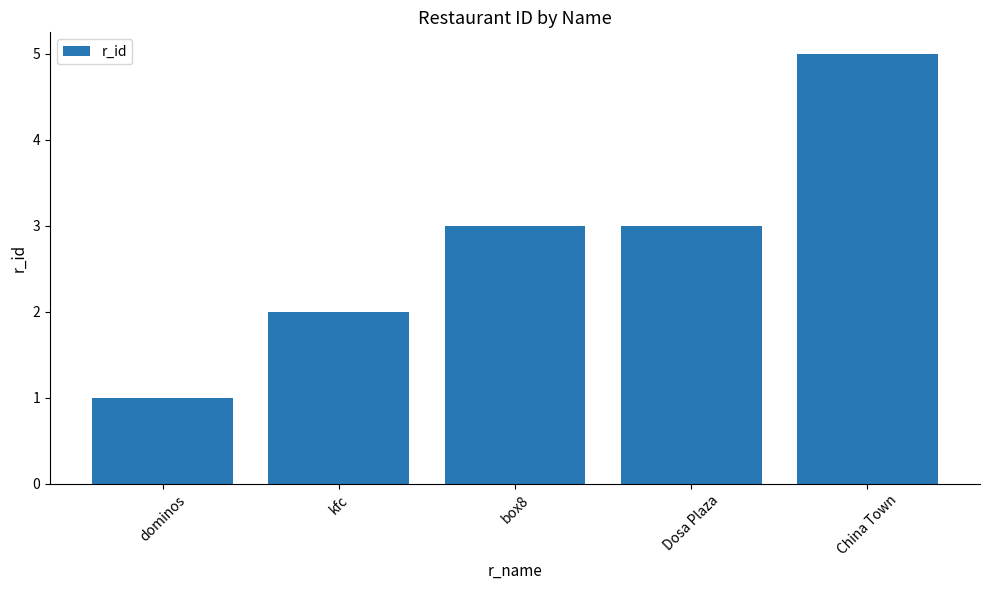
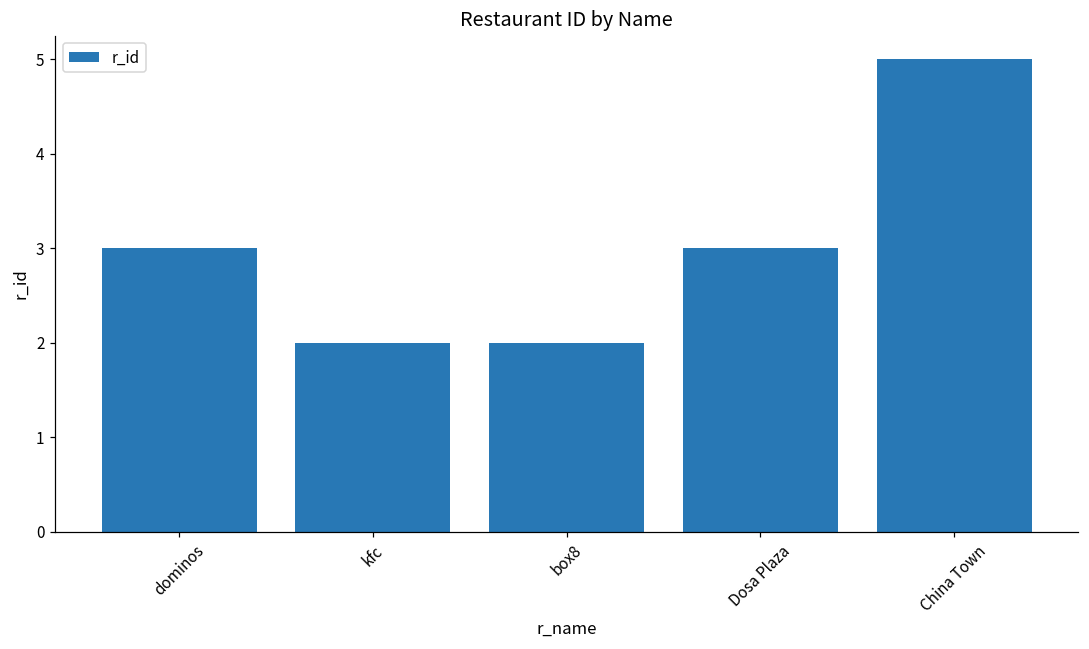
dominos: 1 -> 3
box8: 3 -> 2
